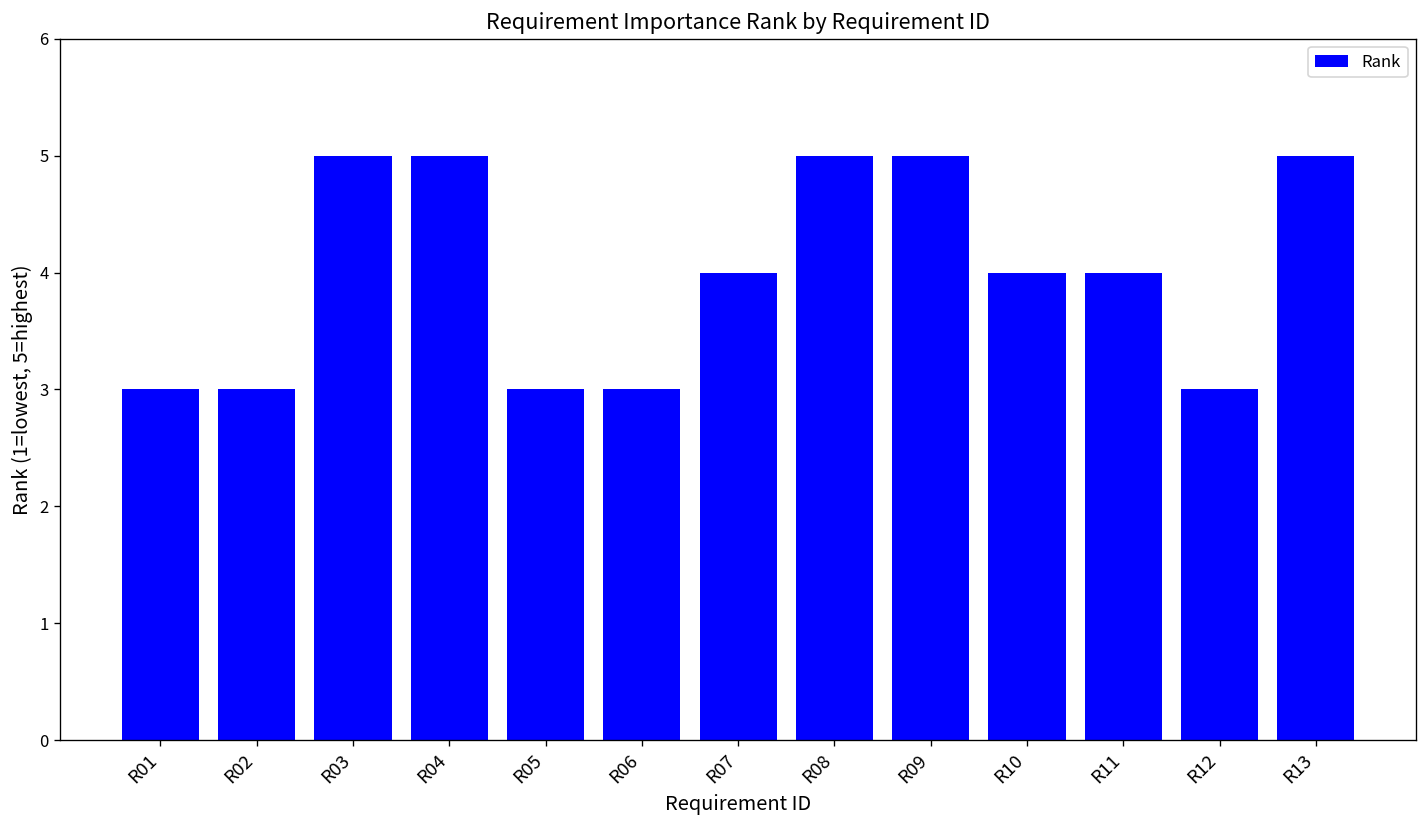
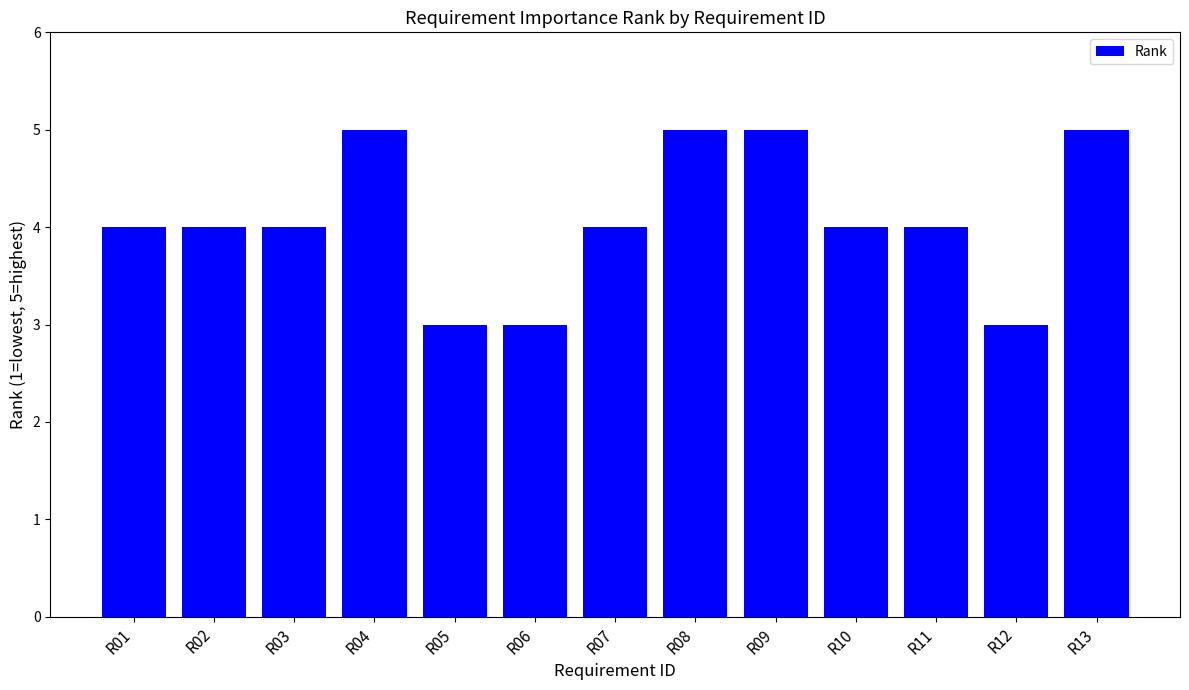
R01: 3 -> 4
R02: 3 -> 4
R03: 5 -> 4
